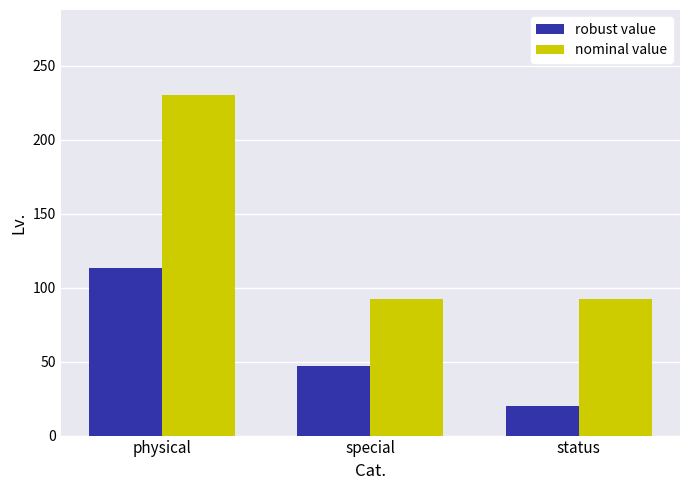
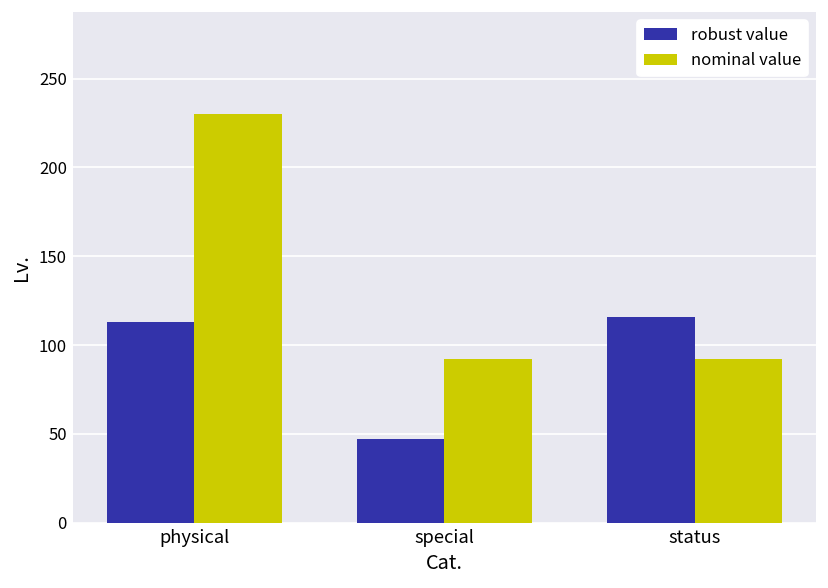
robust value, status: 20 -> 116
